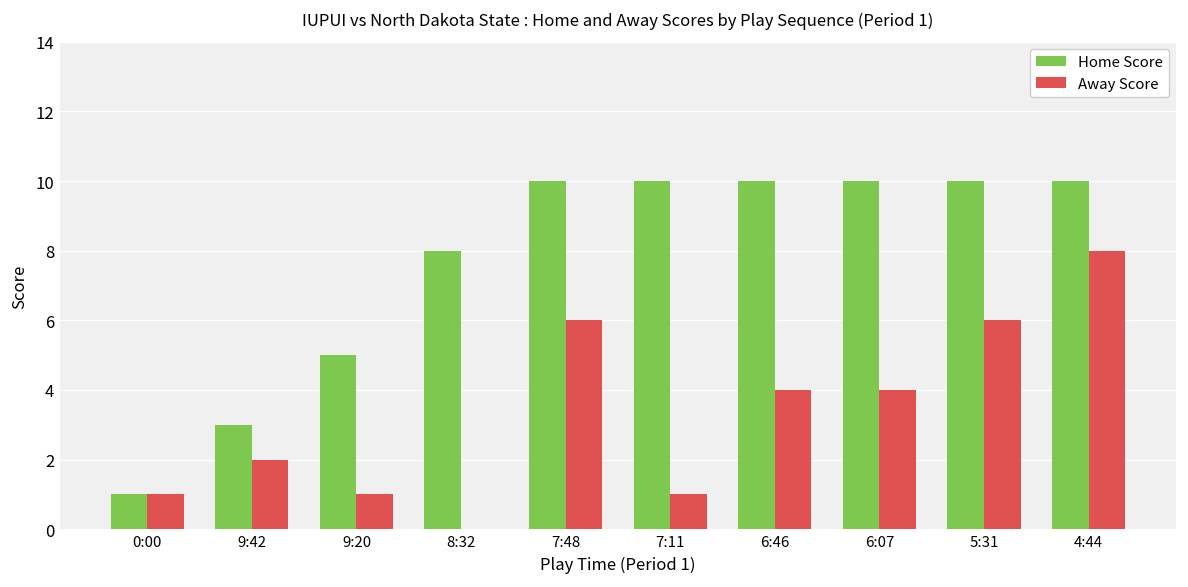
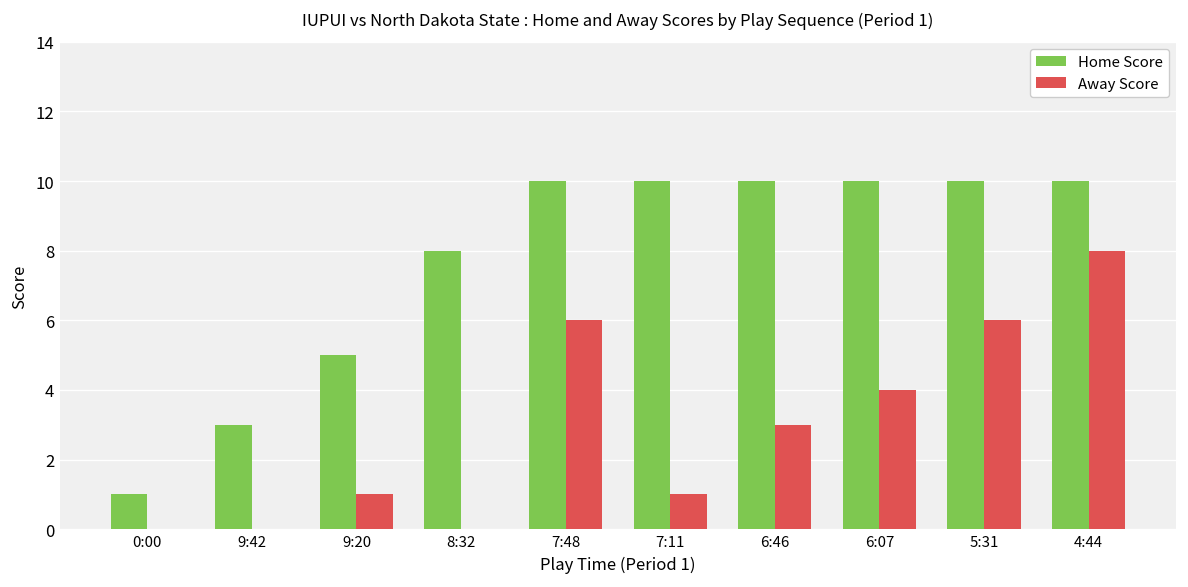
Away Score, 0:00: 1 -> 0
Away Score, 9:42: 2 -> 0
Away Score, 6:46: 4 -> 3
